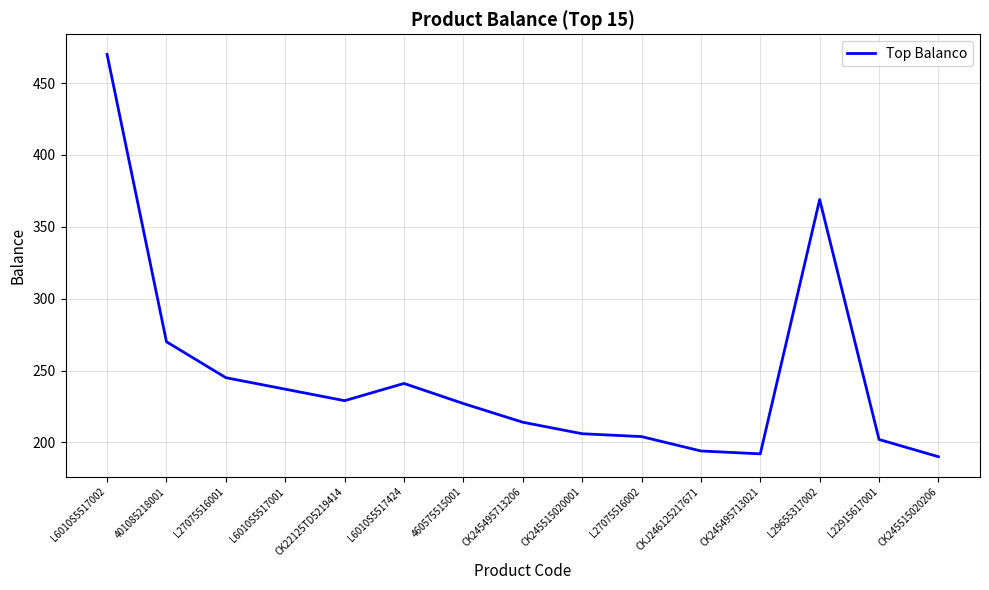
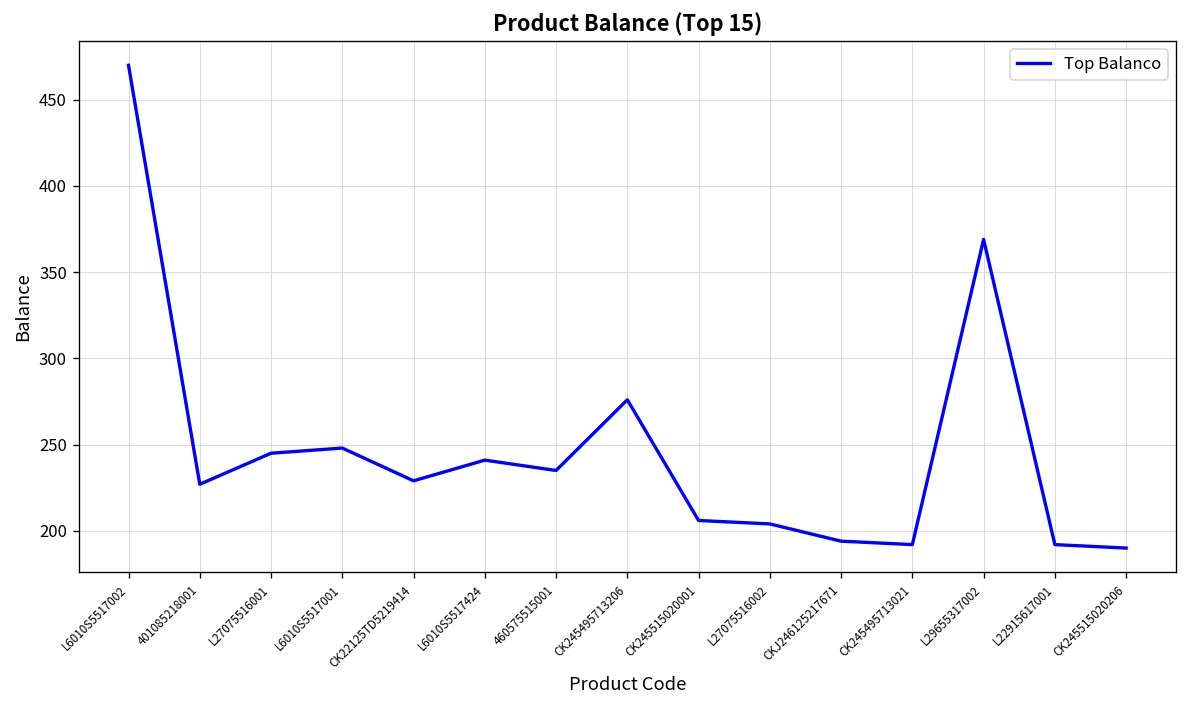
401085218001: 270 -> 227
L6010S5517001: 237 -> 248
460575515001: 227 -> 235
CK245495713206: 214 -> 276
L22915617001: 202 -> 192
